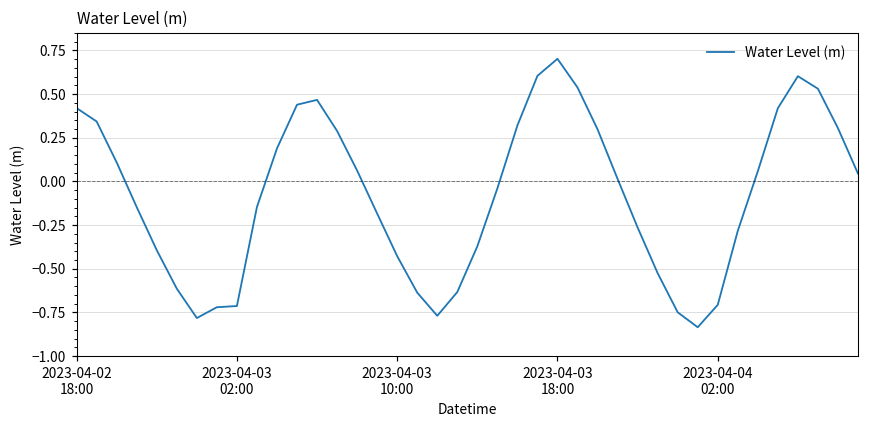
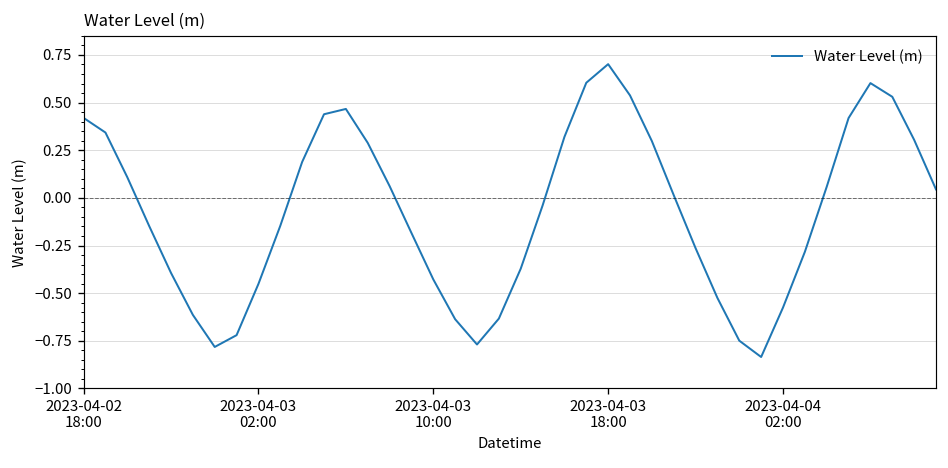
2023-04-03 02:00: -0.71 -> -0.45
2023-04-04 02:00: -0.71 -> -0.58
